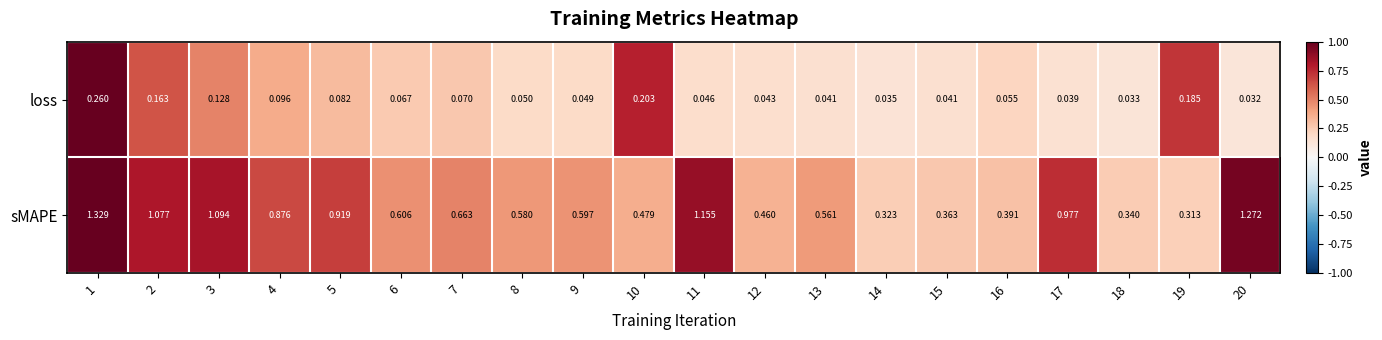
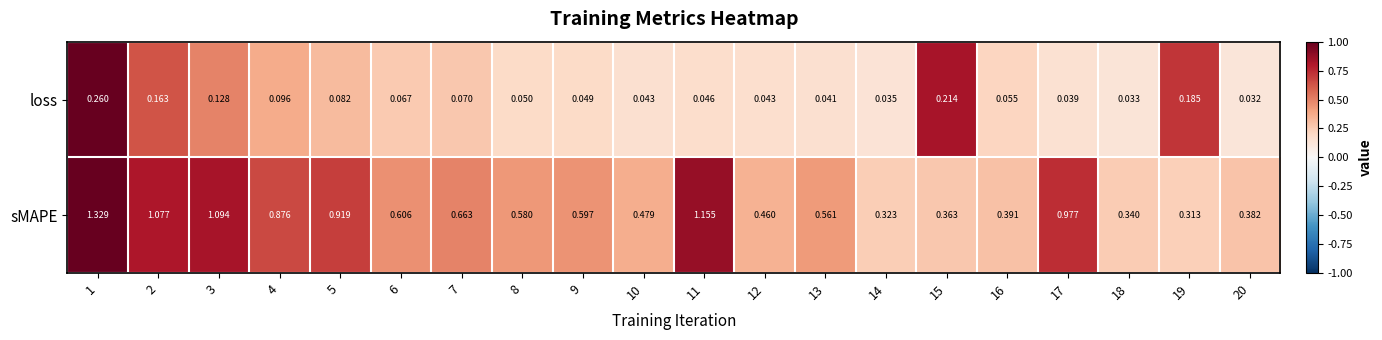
loss, 10: 0.203 -> 0.043
loss, 15: 0.041 -> 0.214
sMAPE, 20: 1.272 -> 0.382
